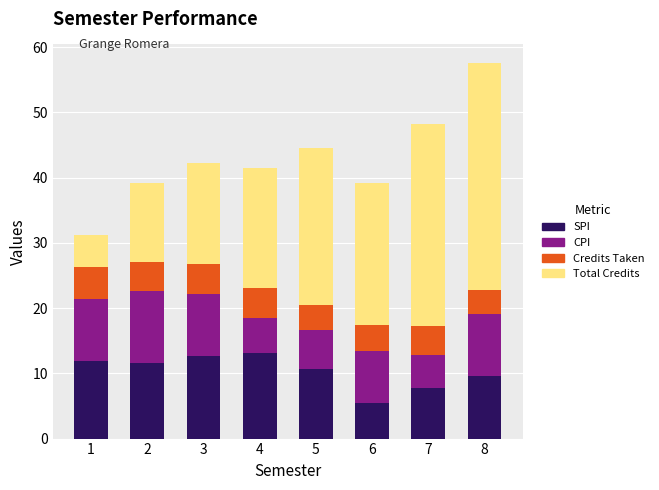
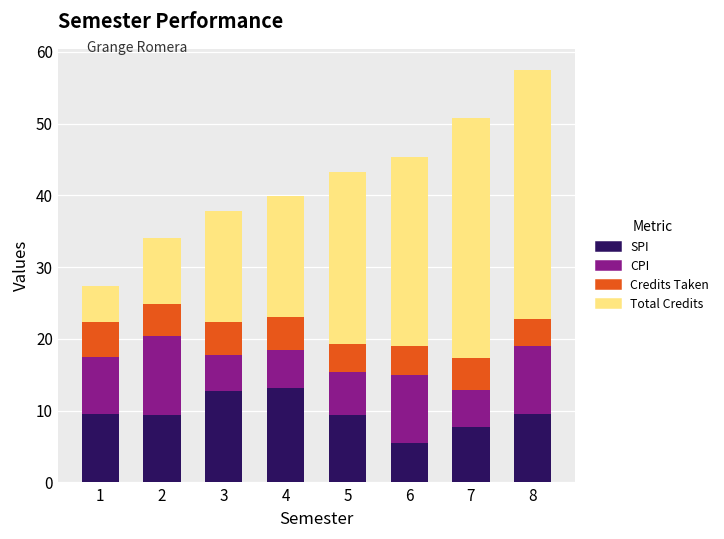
SPI, 1: 12 -> 9
CPI, 1: 9 -> 8
SPI, 2: 12 -> 9
Total Credits, 2: 12 -> 9
CPI, 3: 9 -> 5
Total Credits, 4: 19 -> 17
SPI, 5: 11 -> 9
CPI, 6: 8 -> 9
Total Credits, 6: 22 -> 26
Total Credits, 7: 31 -> 33
